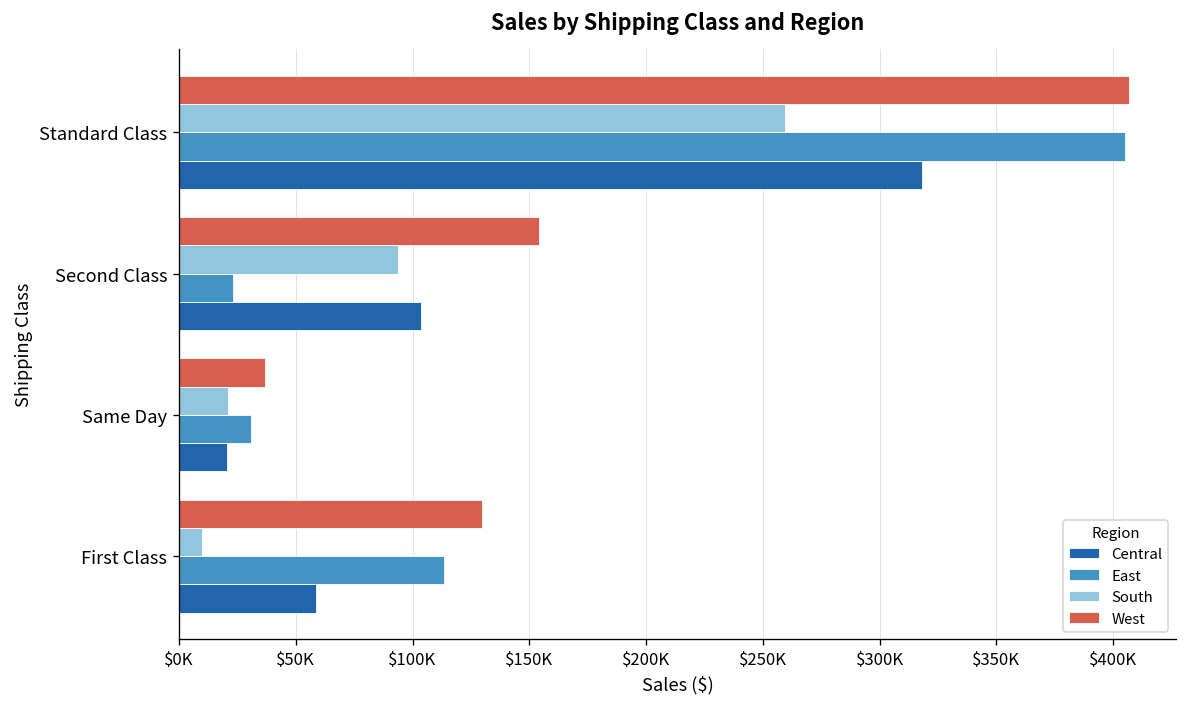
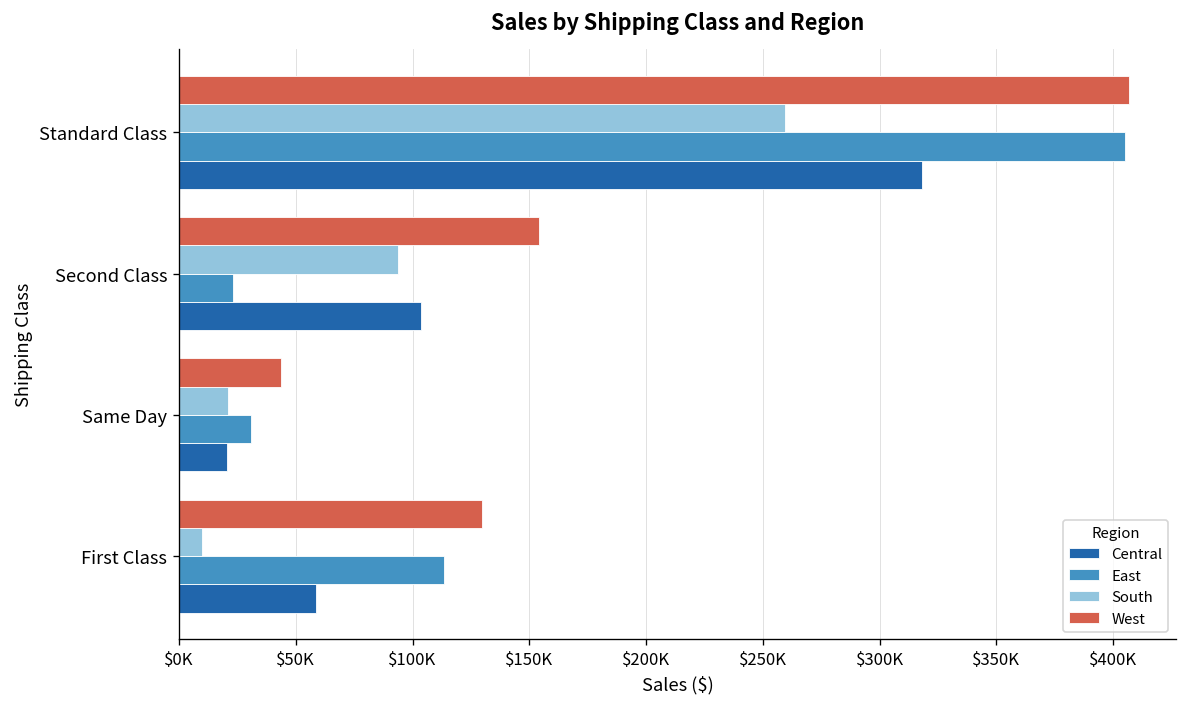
West, Same Day: $37000 -> $44000
